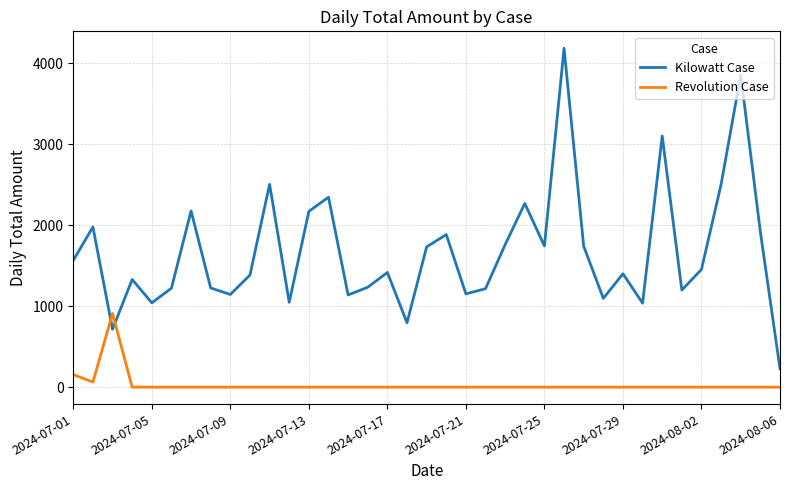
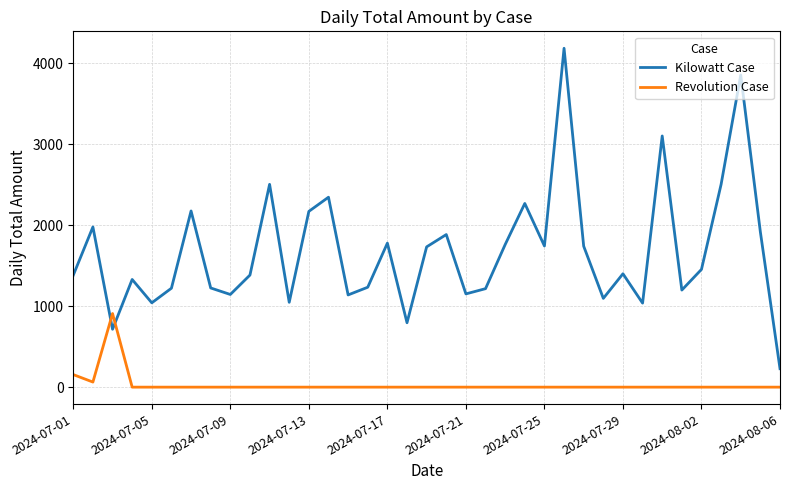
Kilowatt Case, 2024-07-01: 1600 -> 1400
Kilowatt Case, 2024-07-17: 1400 -> 1800
